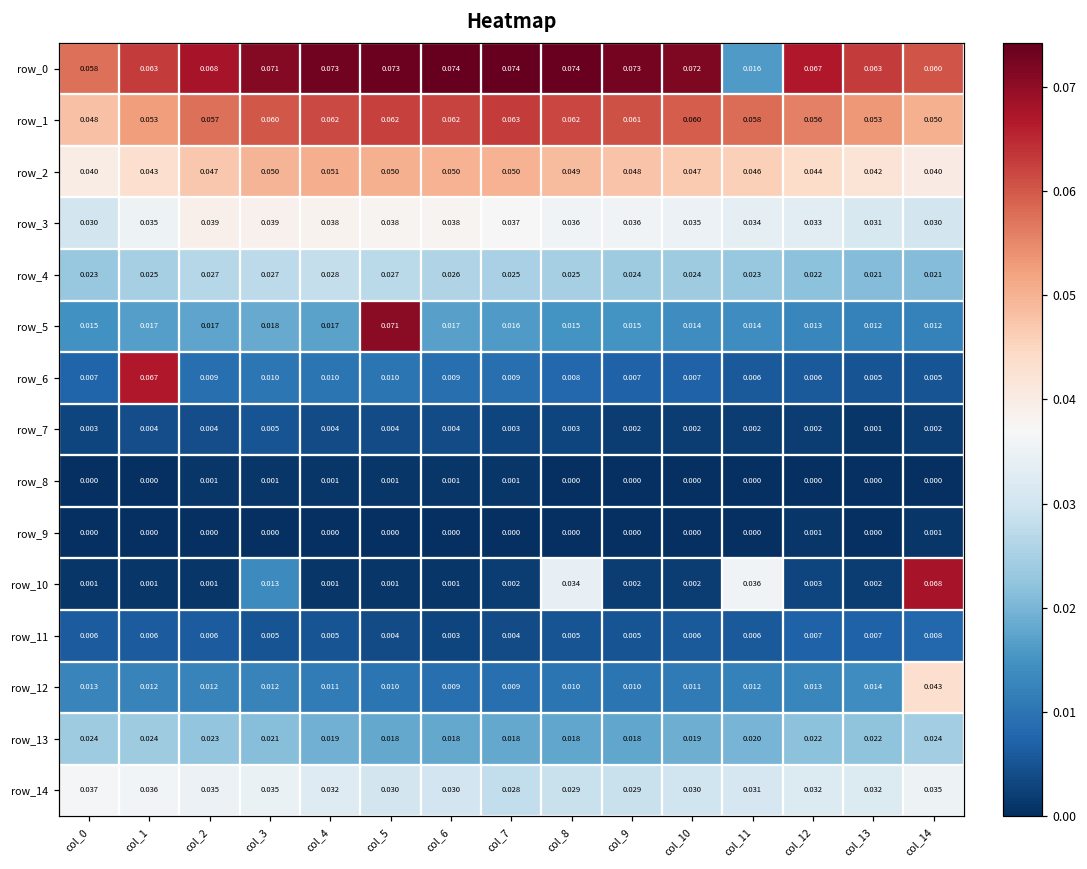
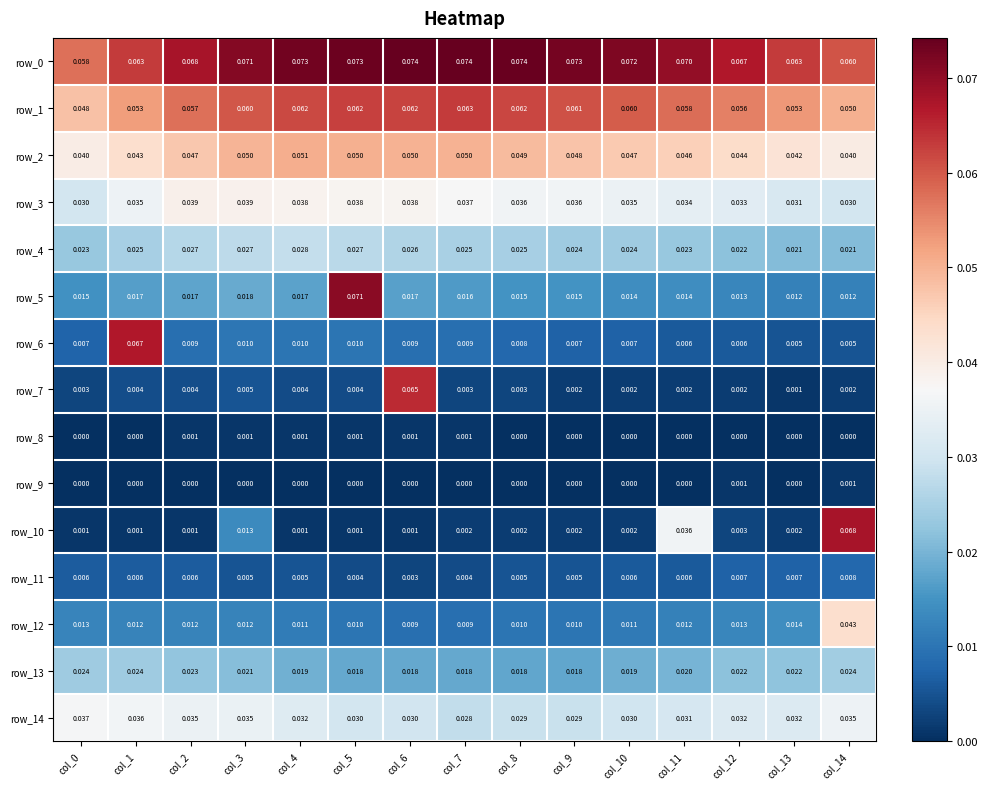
row_0, col_11: 0.016 -> 0.070
row_7, col_6: 0.004 -> 0.065
row_10, col_8: 0.034 -> 0.002
